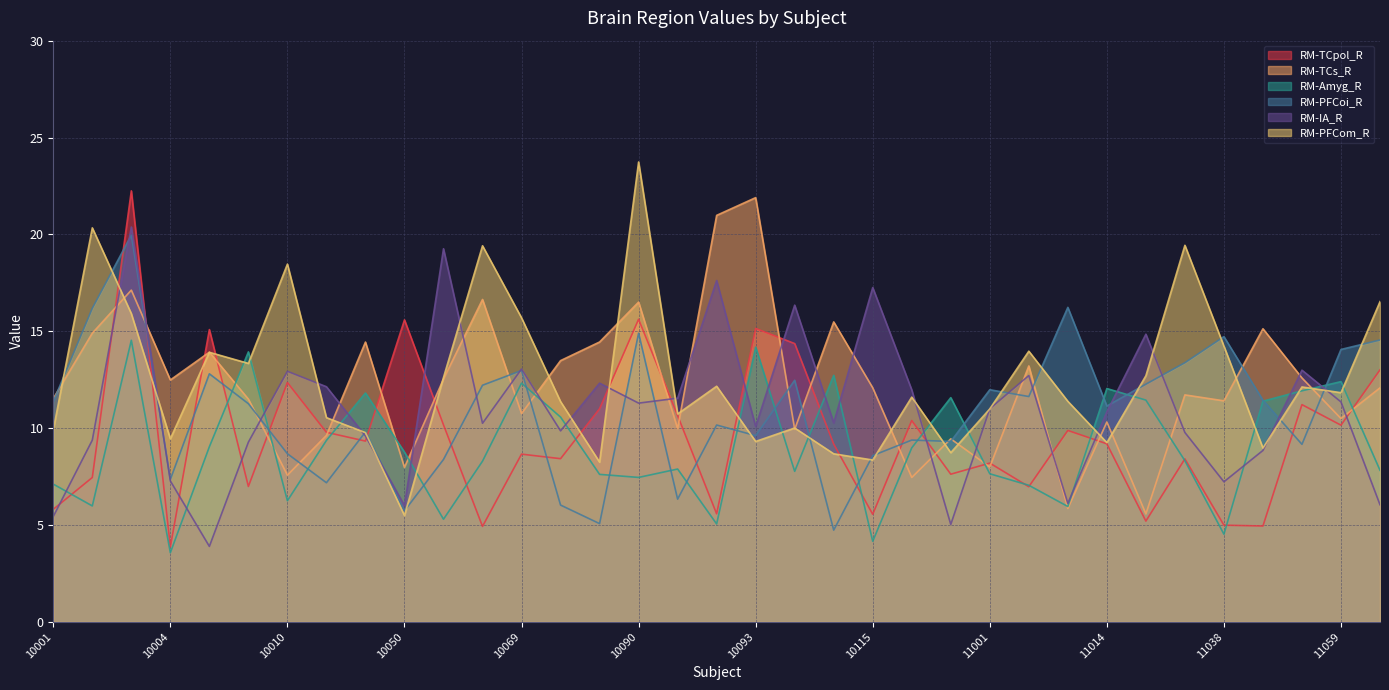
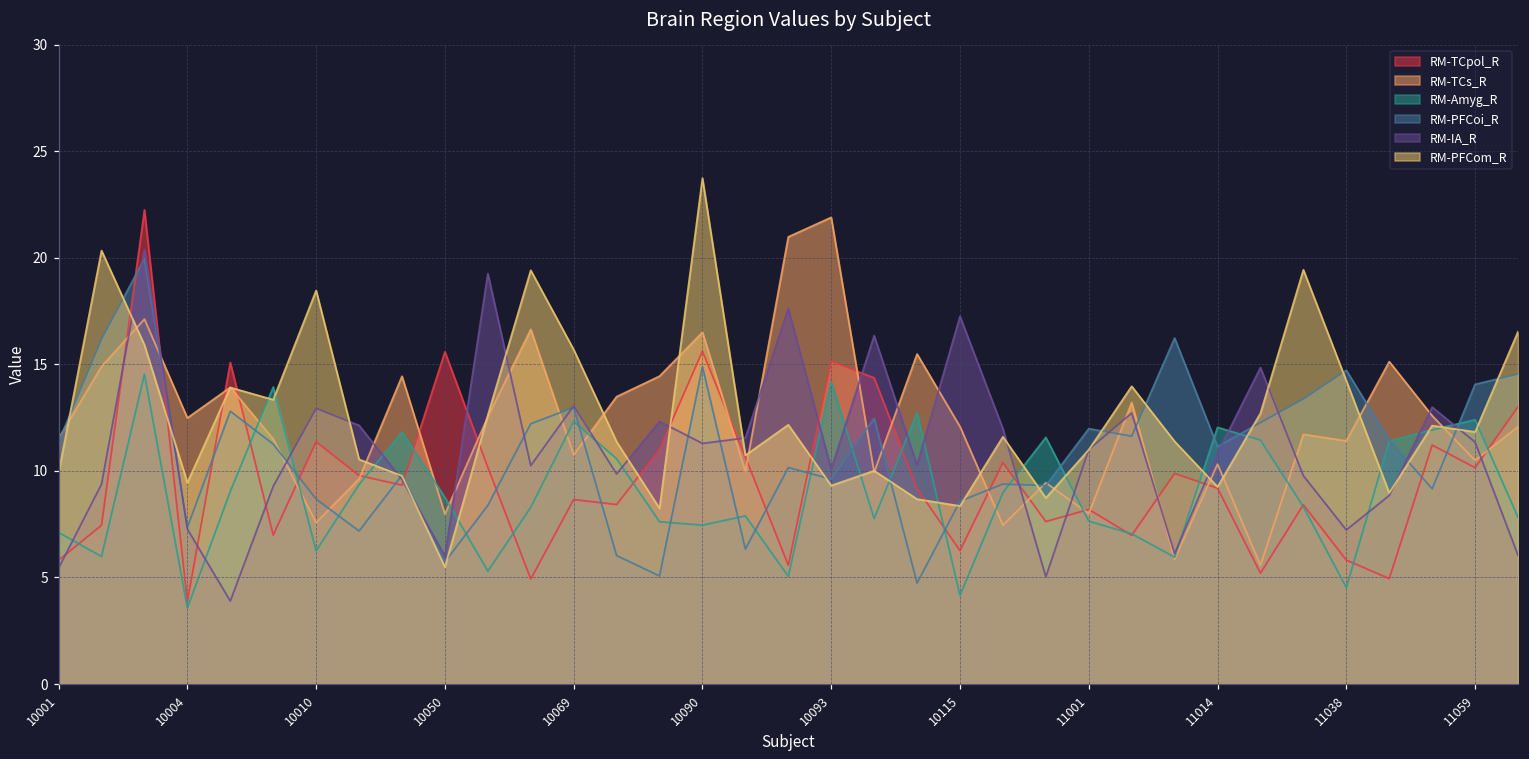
RM-TCpol_R, 10010: 12.4 -> 11.4
RM-TCpol_R, 10115: 5.6 -> 6.3
RM-TCpol_R, 11038: 5.0 -> 5.8
